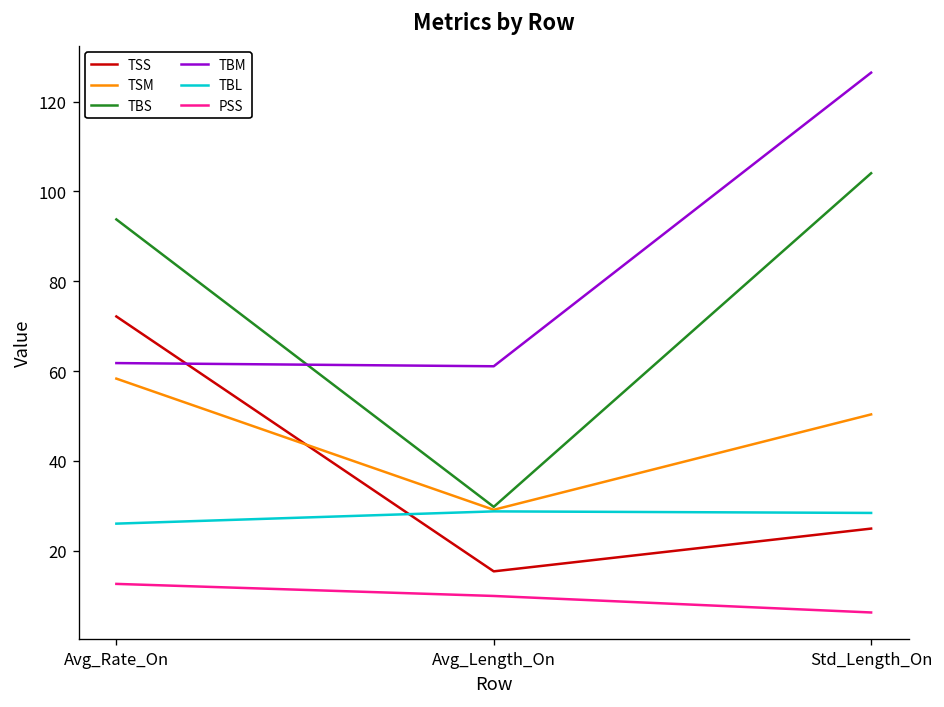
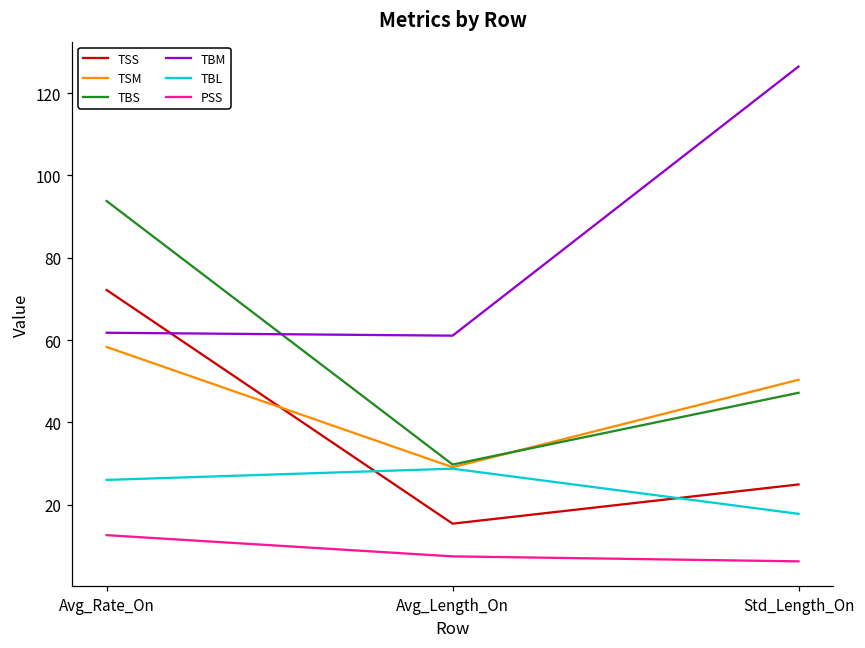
PSS, Avg_Length_On: 10 -> 7
TBS, Std_Length_On: 104 -> 47
TBL, Std_Length_On: 28 -> 18
